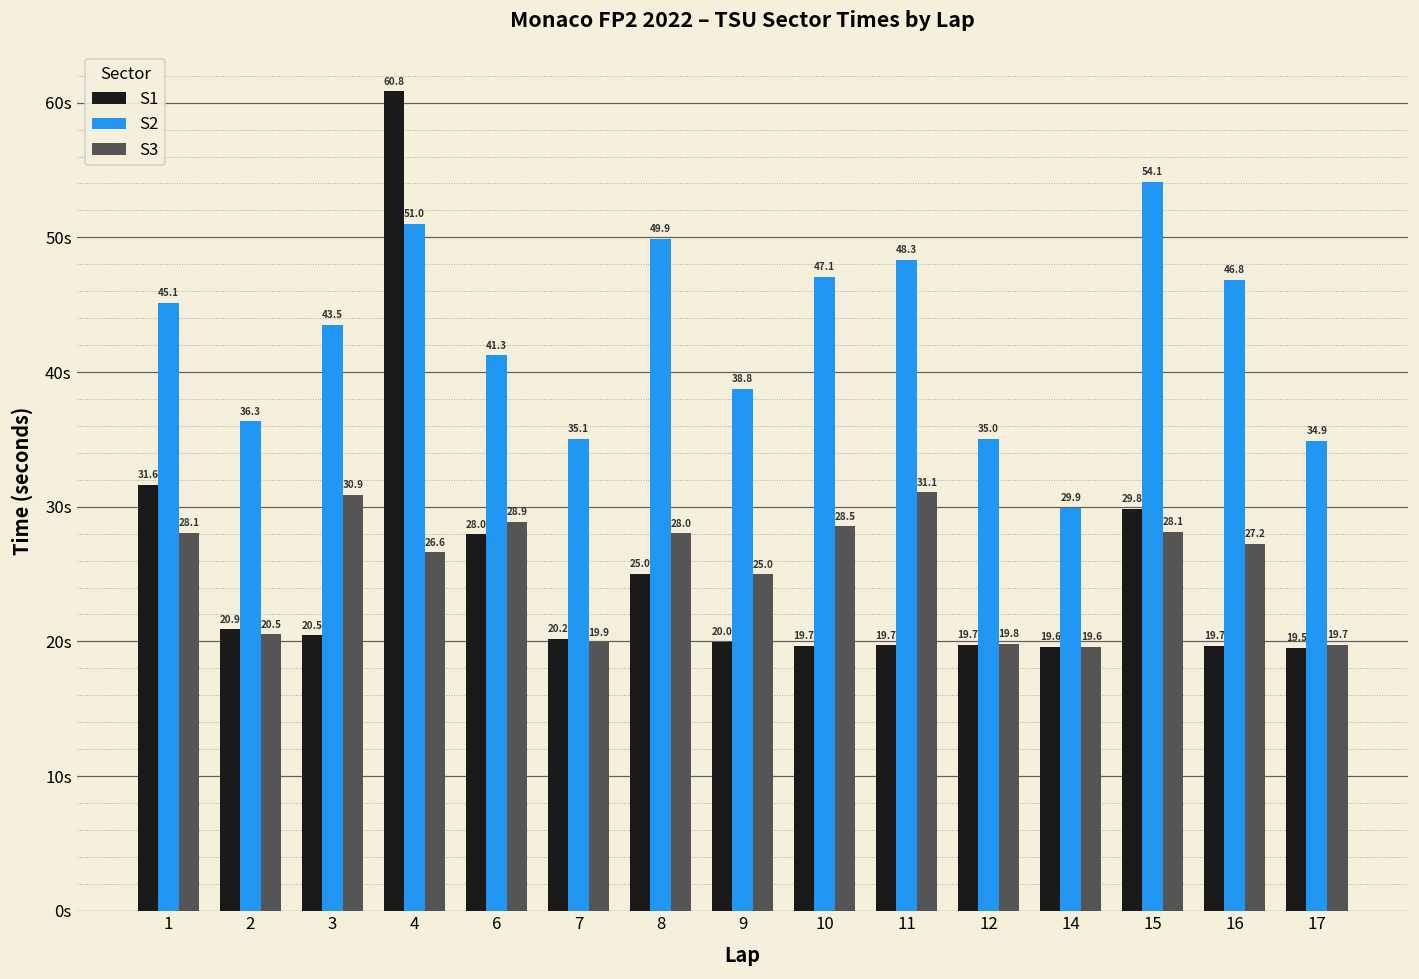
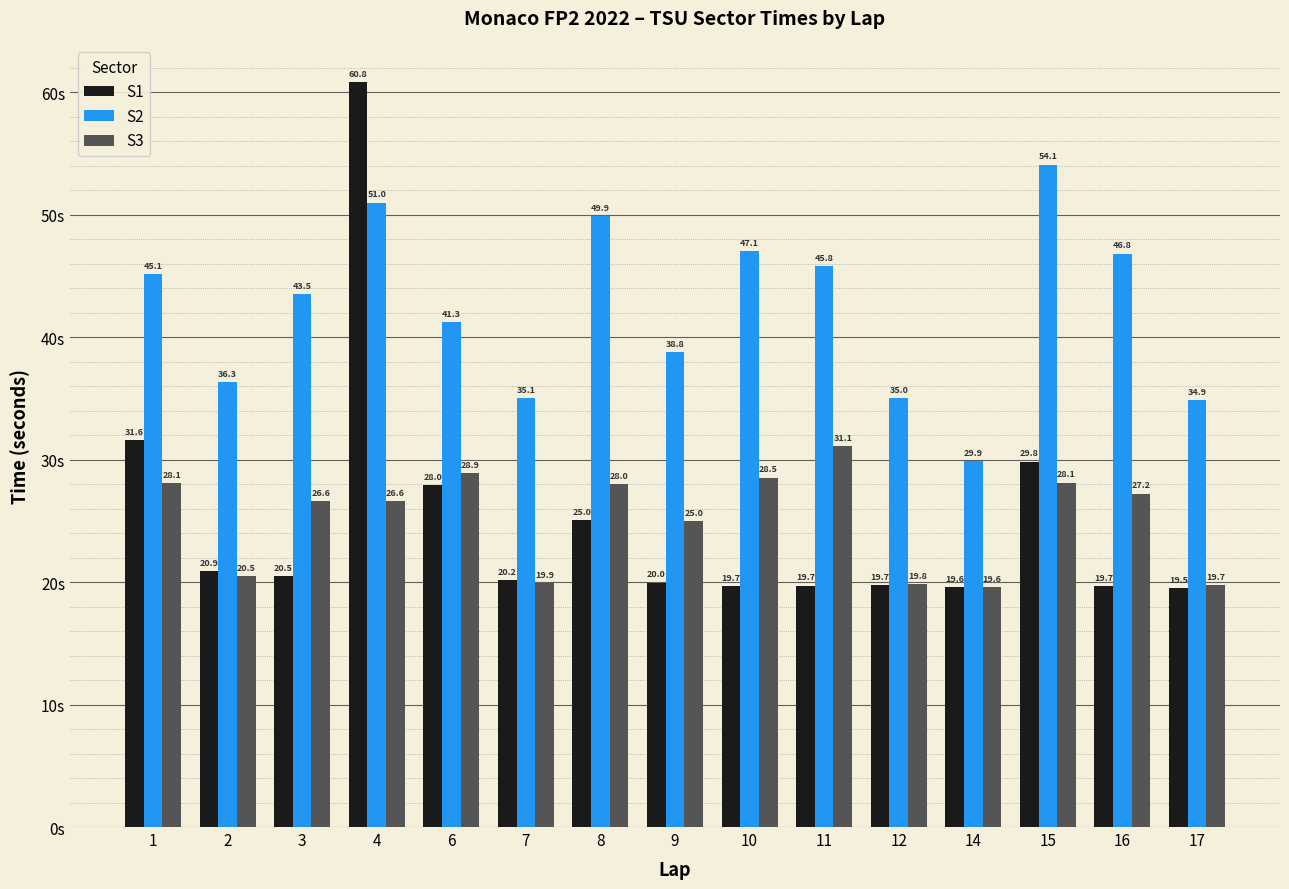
S3, 3: 30.9 -> 26.6
S2, 11: 48.3 -> 45.8
